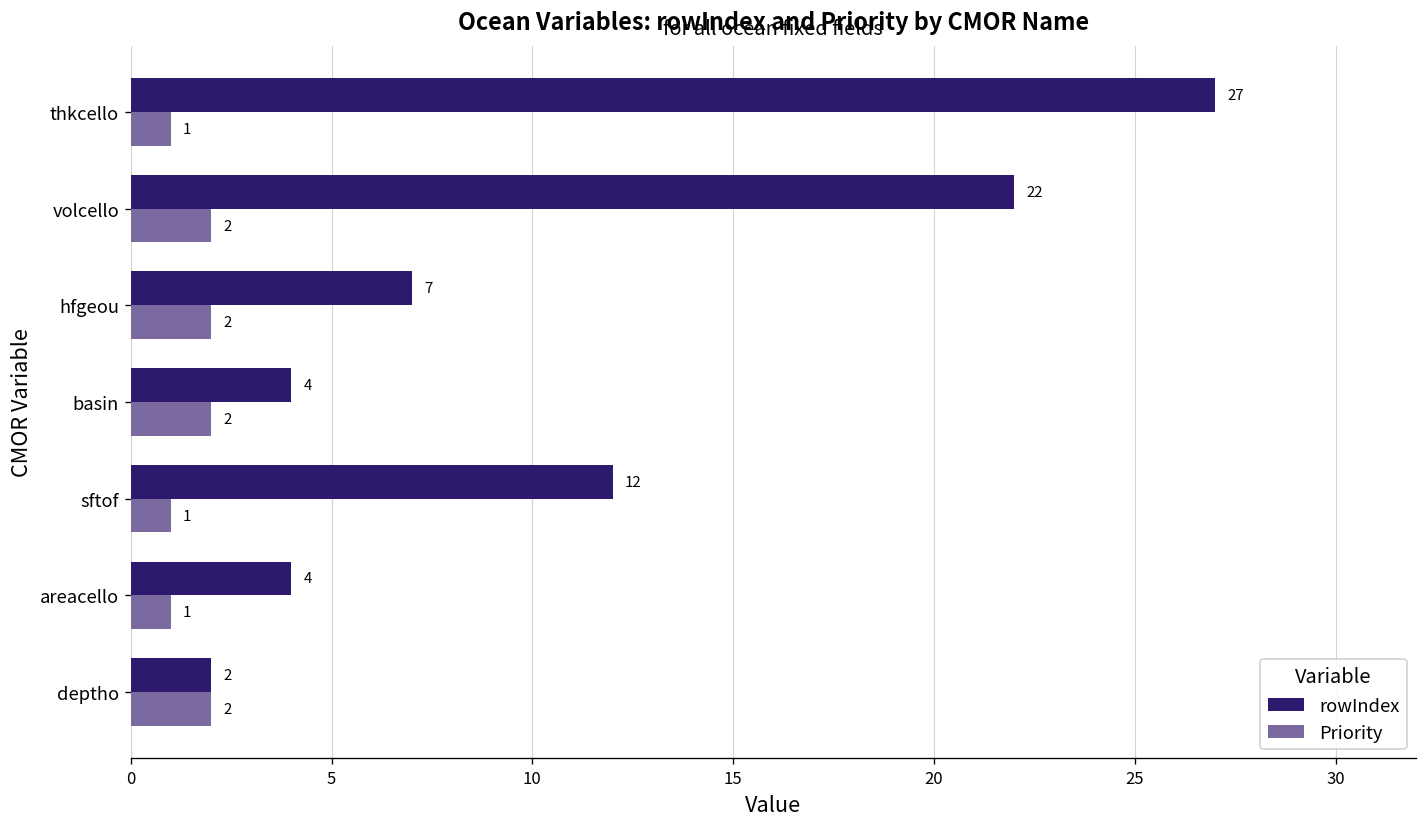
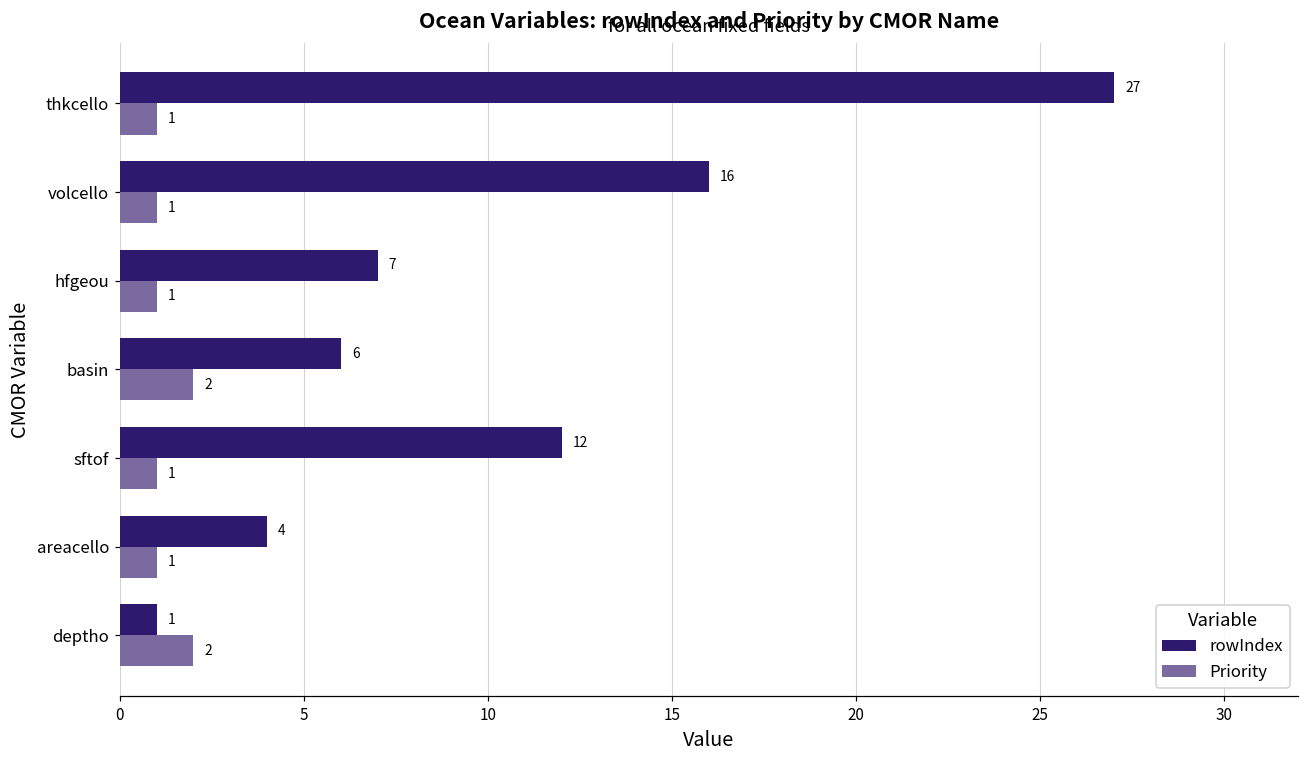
rowIndex, volcello: 22 -> 16
Priority, volcello: 2 -> 1
Priority, hfgeou: 2 -> 1
rowIndex, basin: 4 -> 6
rowIndex, deptho: 2 -> 1
